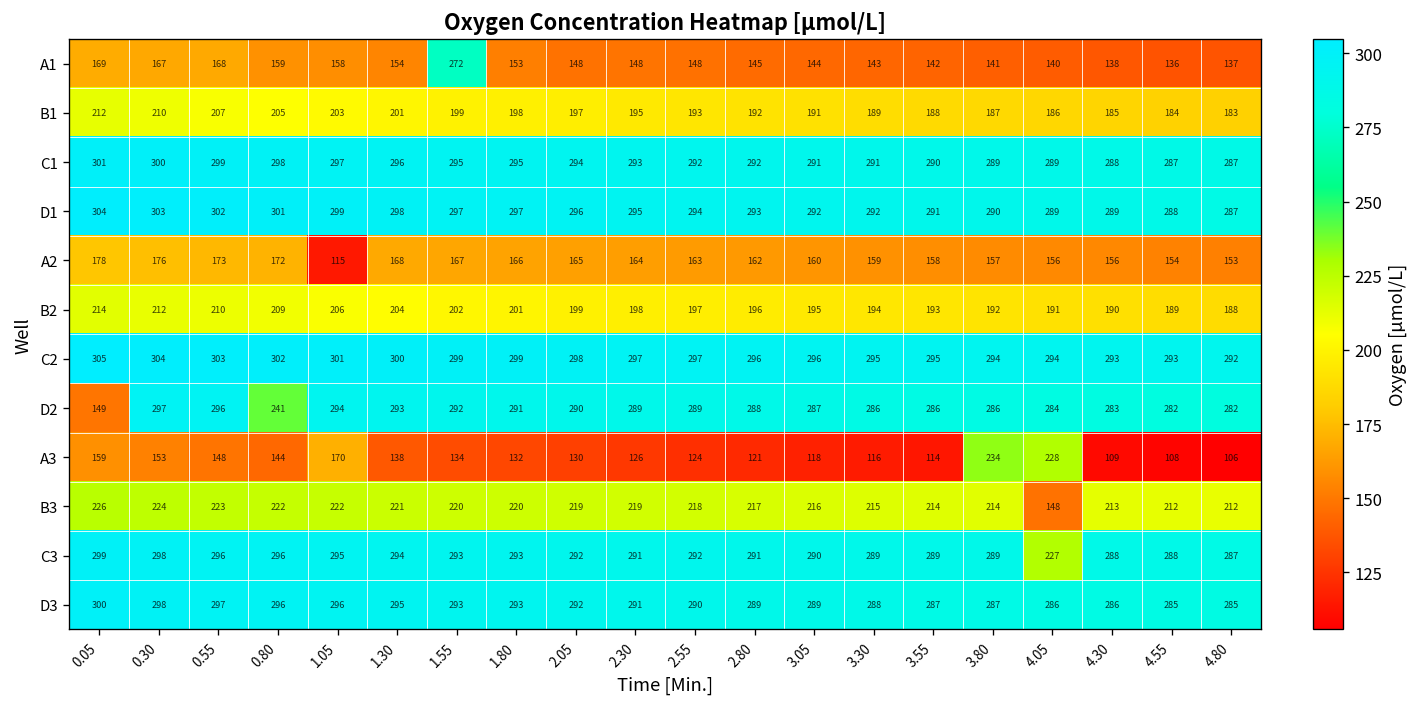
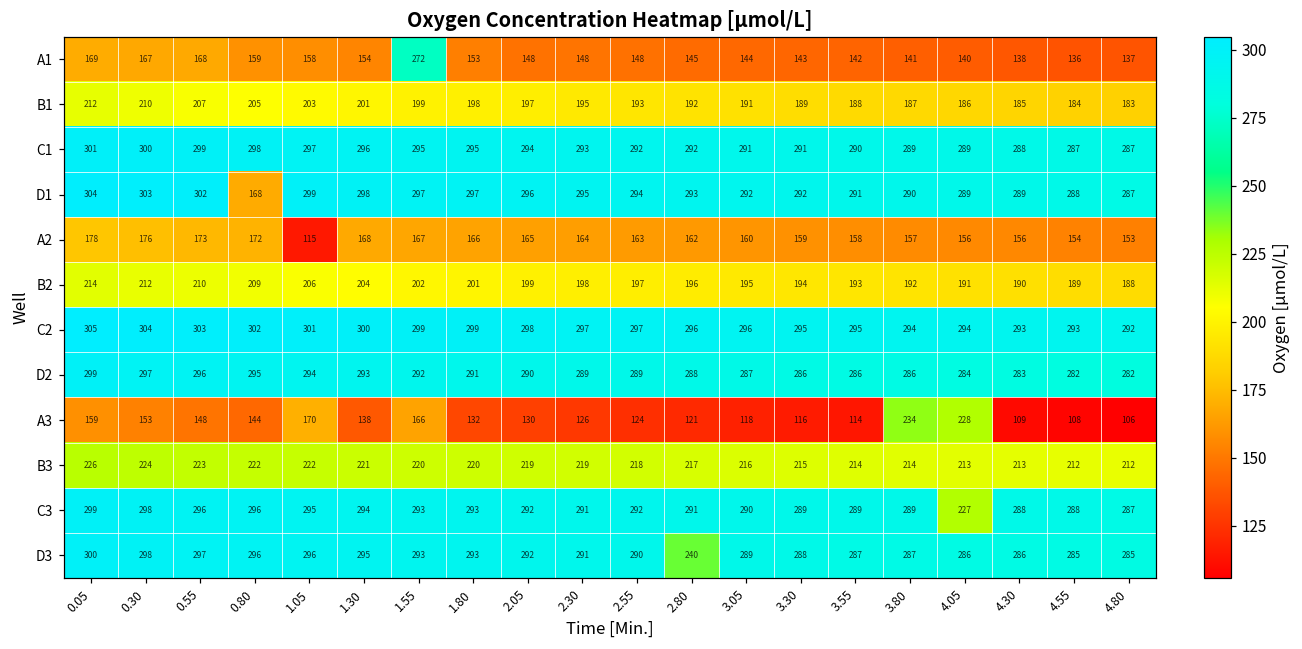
D1, 0.80: 301 -> 168
D2, 0.05: 149 -> 299
D2, 0.80: 241 -> 295
A3, 1.55: 134 -> 166
B3, 4.05: 148 -> 213
D3, 2.80: 289 -> 240
